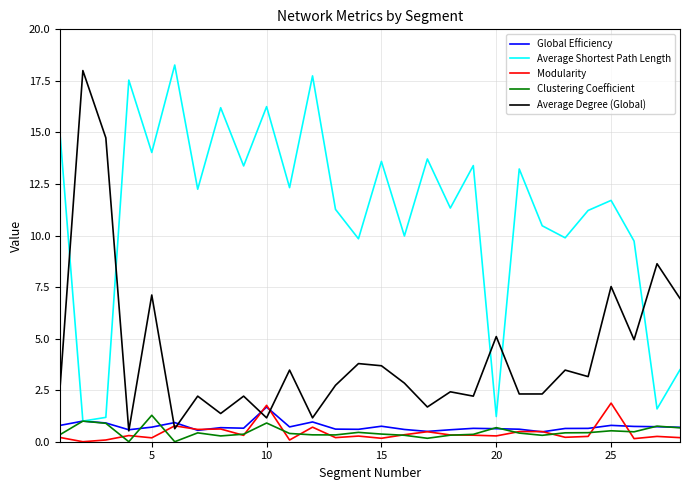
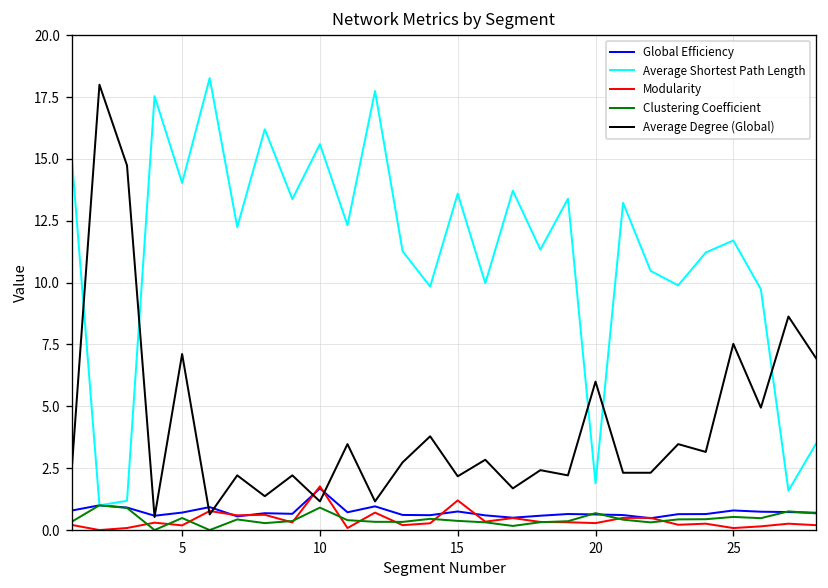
Clustering Coefficient, 5: 1.3 -> 0.5
Average Shortest Path Length, 10: 16.3 -> 15.6
Modularity, 15: 0.2 -> 1.2
Average Degree (Global), 15: 3.7 -> 2.2
Average Shortest Path Length, 20: 1.2 -> 1.9
Average Degree (Global), 20: 5.1 -> 6.0
Modularity, 25: 1.9 -> 0.1
